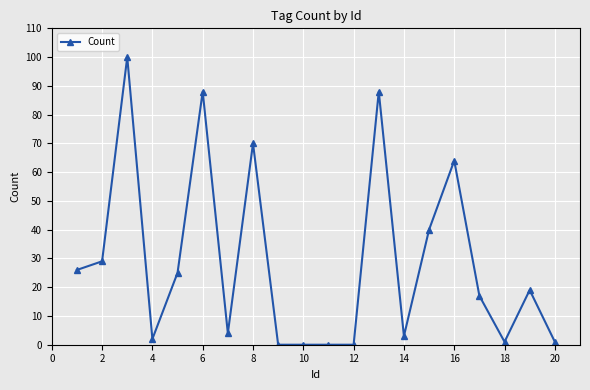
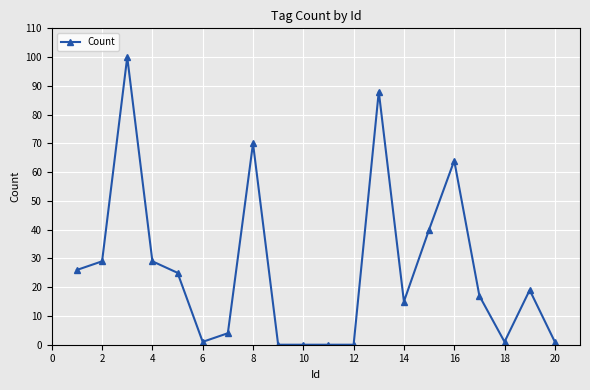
4: 2 -> 29
6: 88 -> 1
14: 3 -> 15
